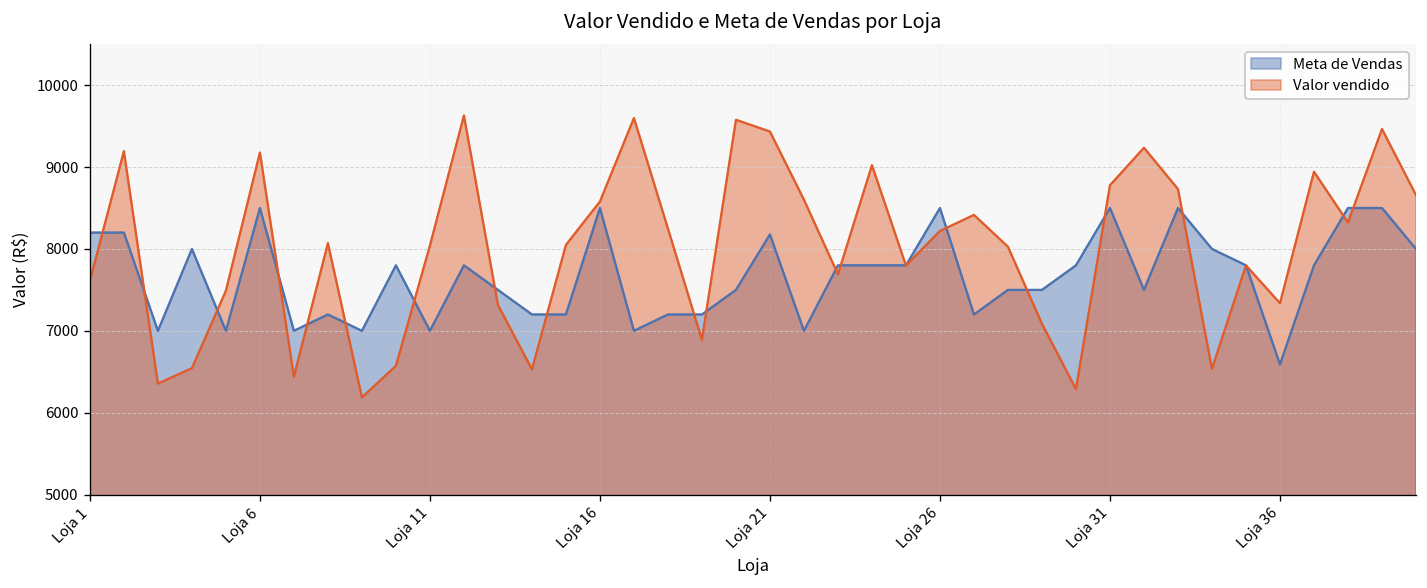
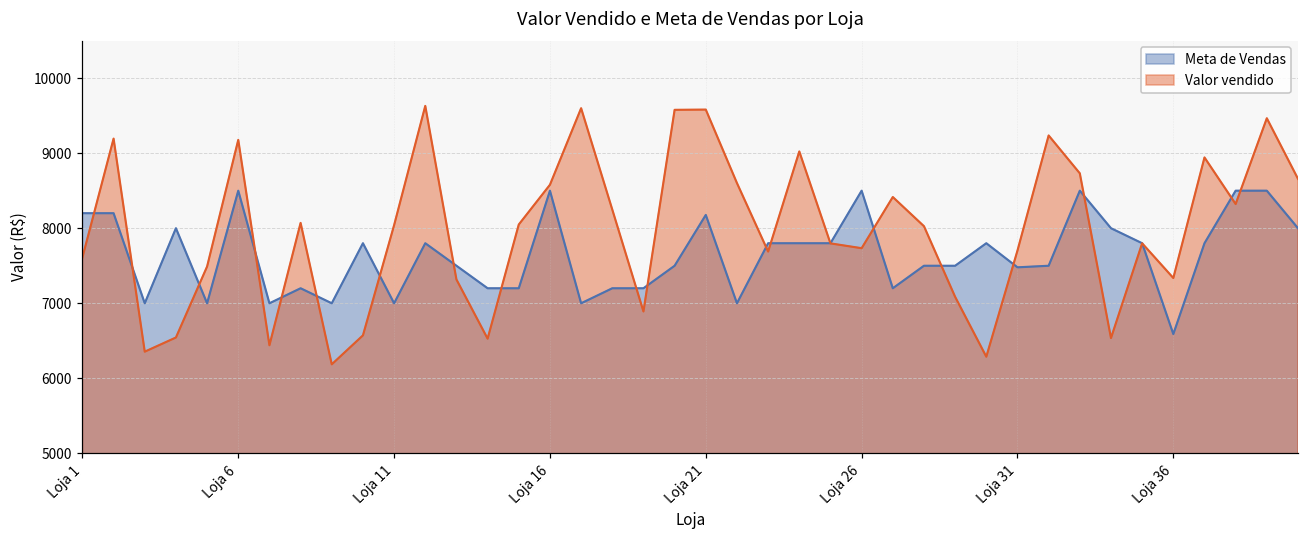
Valor vendido, Loja 21: 9400 -> 9600
Valor vendido, Loja 26: 8200 -> 7700
Meta de Vendas, Loja 31: 8500 -> 7500
Valor vendido, Loja 31: 8800 -> 7700
